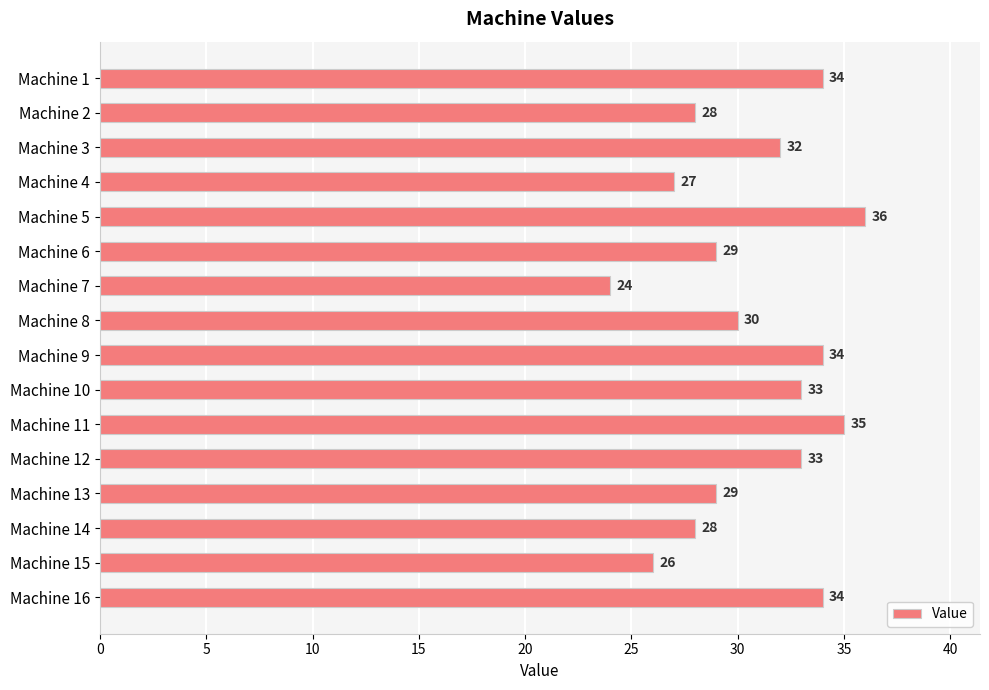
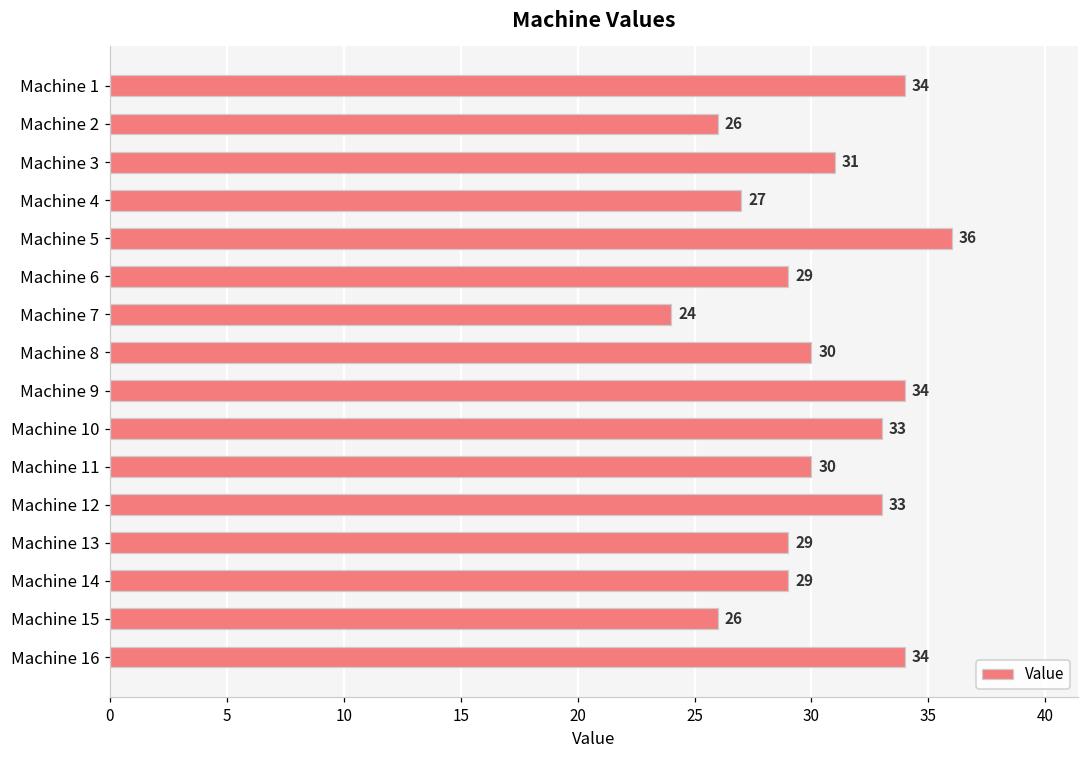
Machine 2: 28 -> 26
Machine 3: 32 -> 31
Machine 11: 35 -> 30
Machine 14: 28 -> 29
